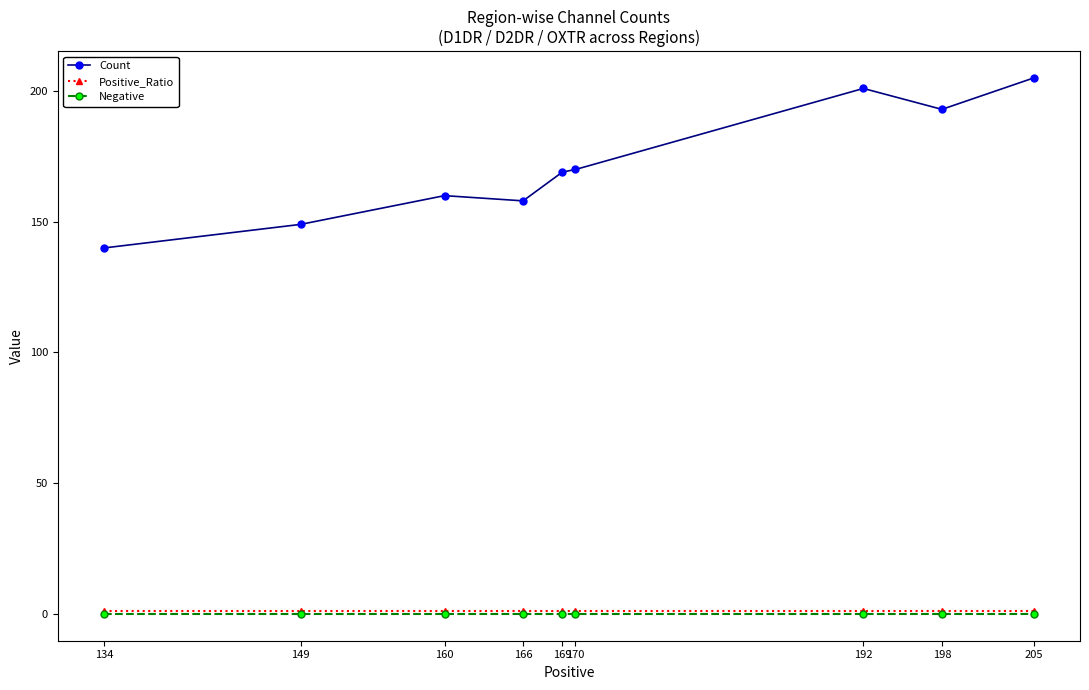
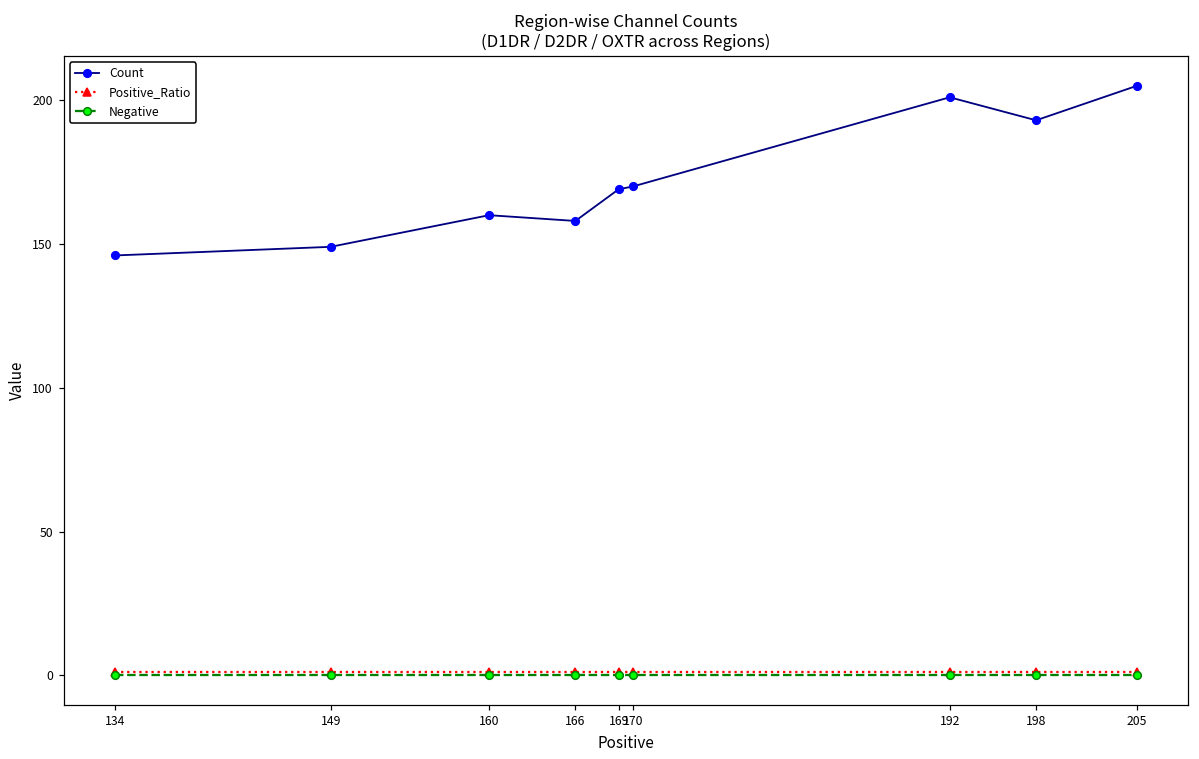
Count, 134: 140 -> 146
